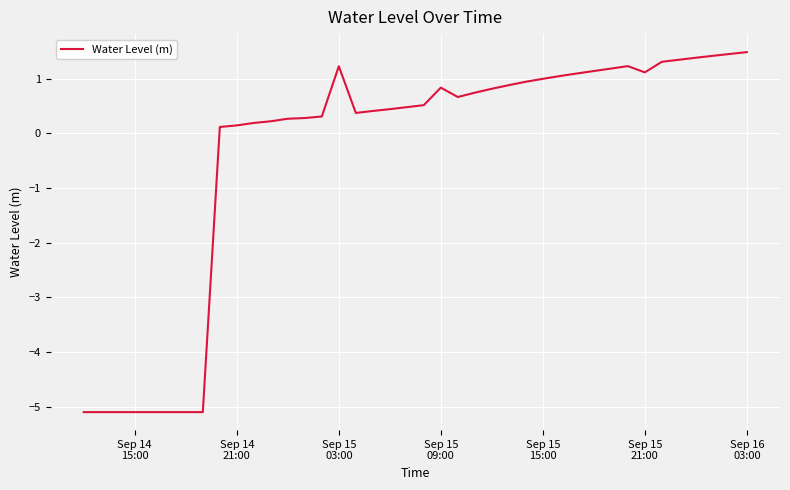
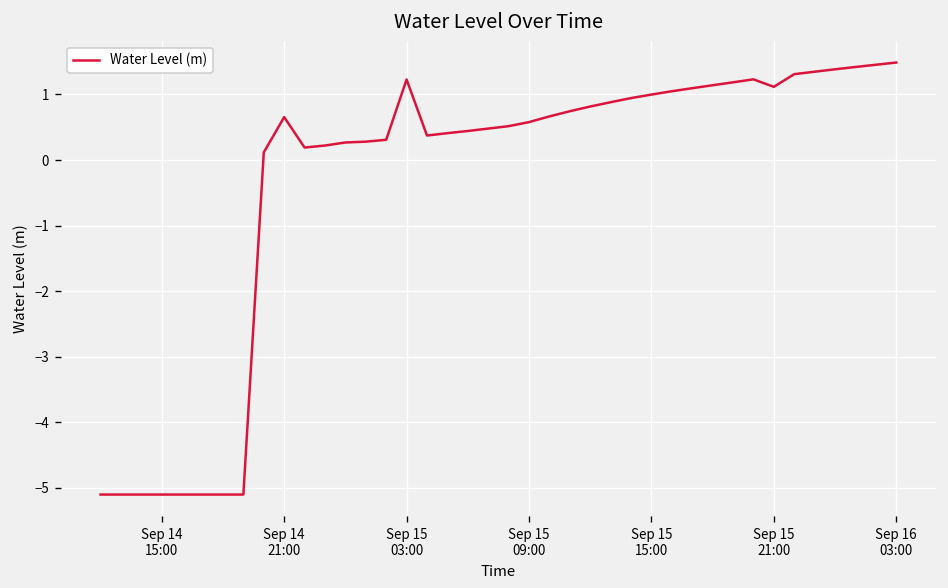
Sep 14 21:00: 0.1 -> 0.7
Sep 15 09:00: 0.8 -> 0.6
